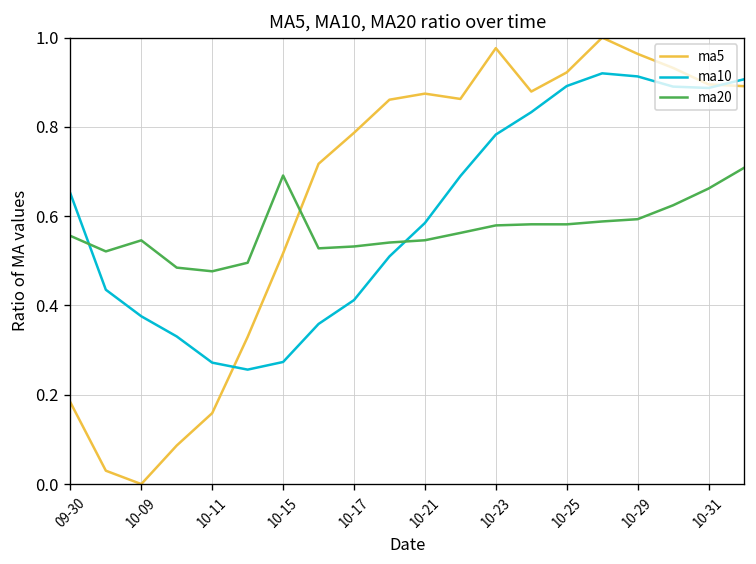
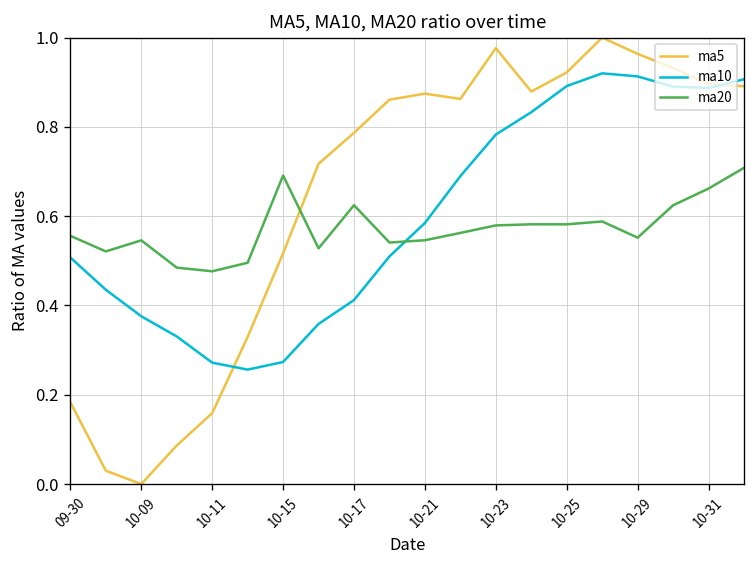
ma10, 09-30: 0.65 -> 0.51
ma20, 10-17: 0.53 -> 0.62
ma20, 10-29: 0.59 -> 0.55
